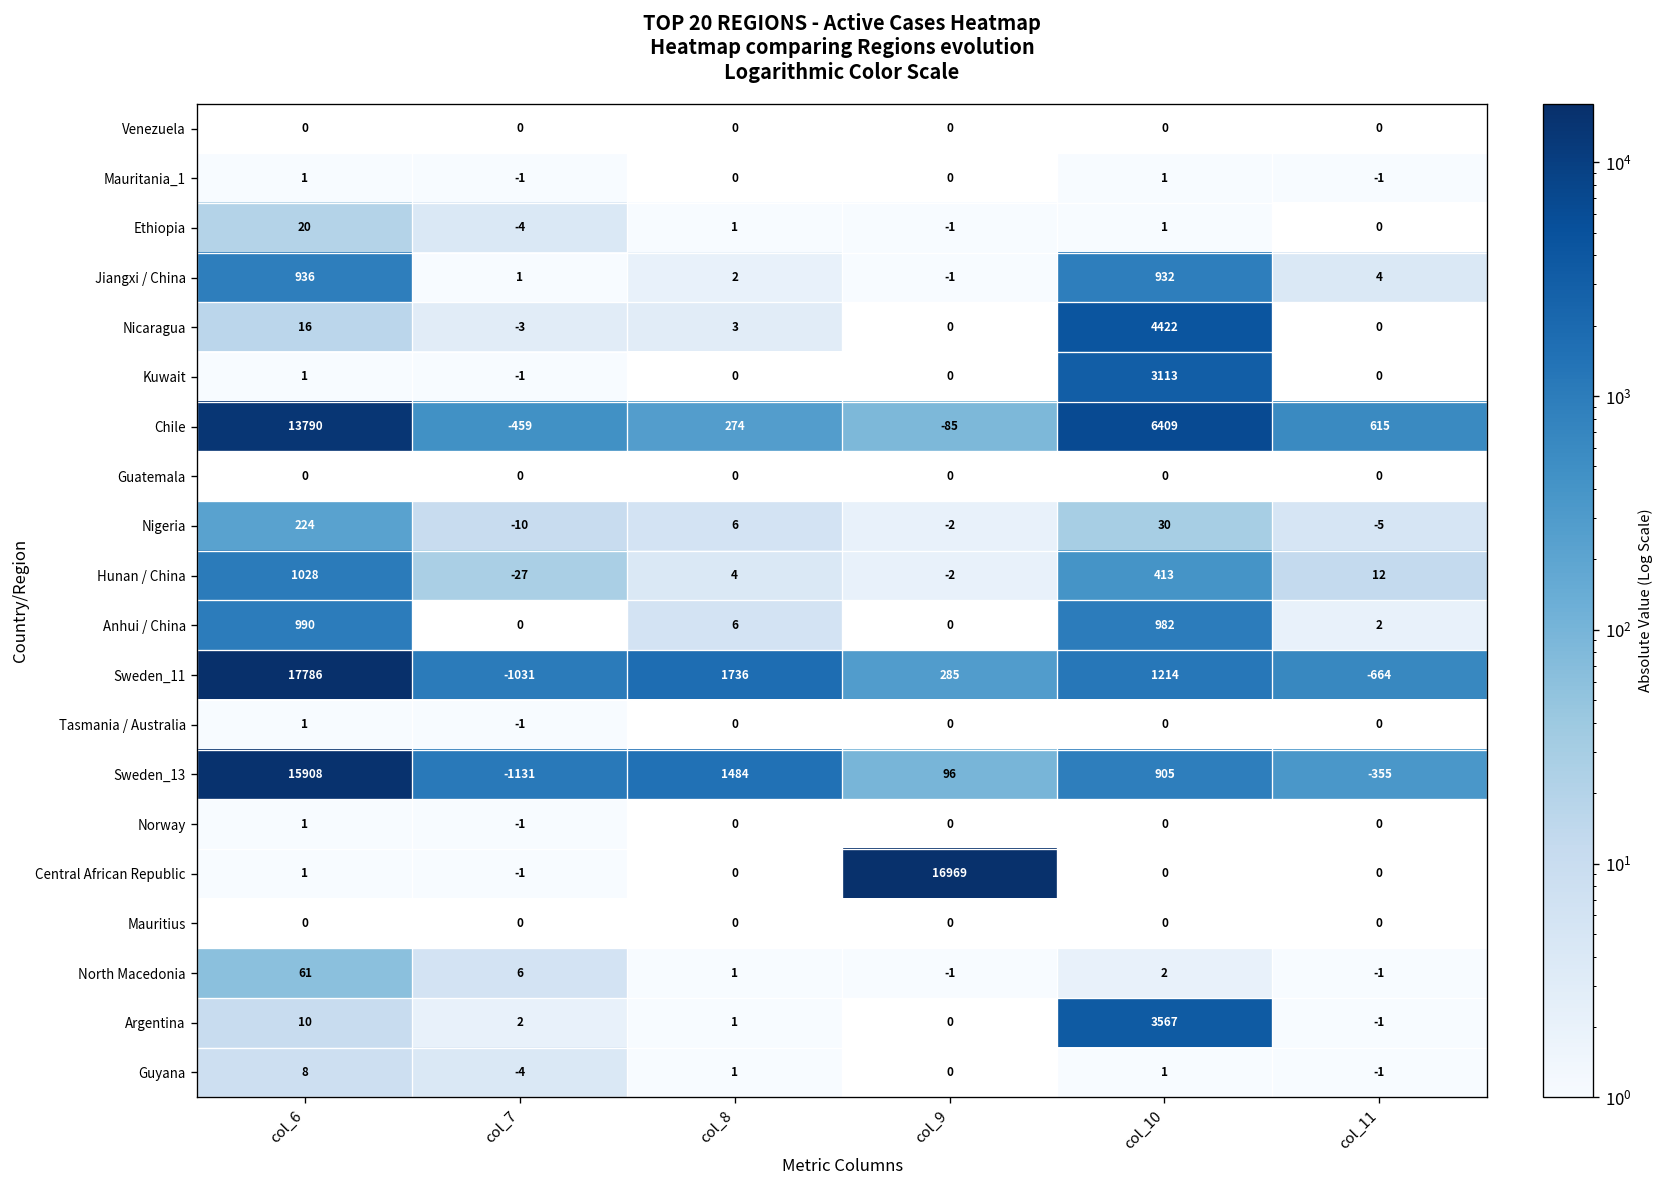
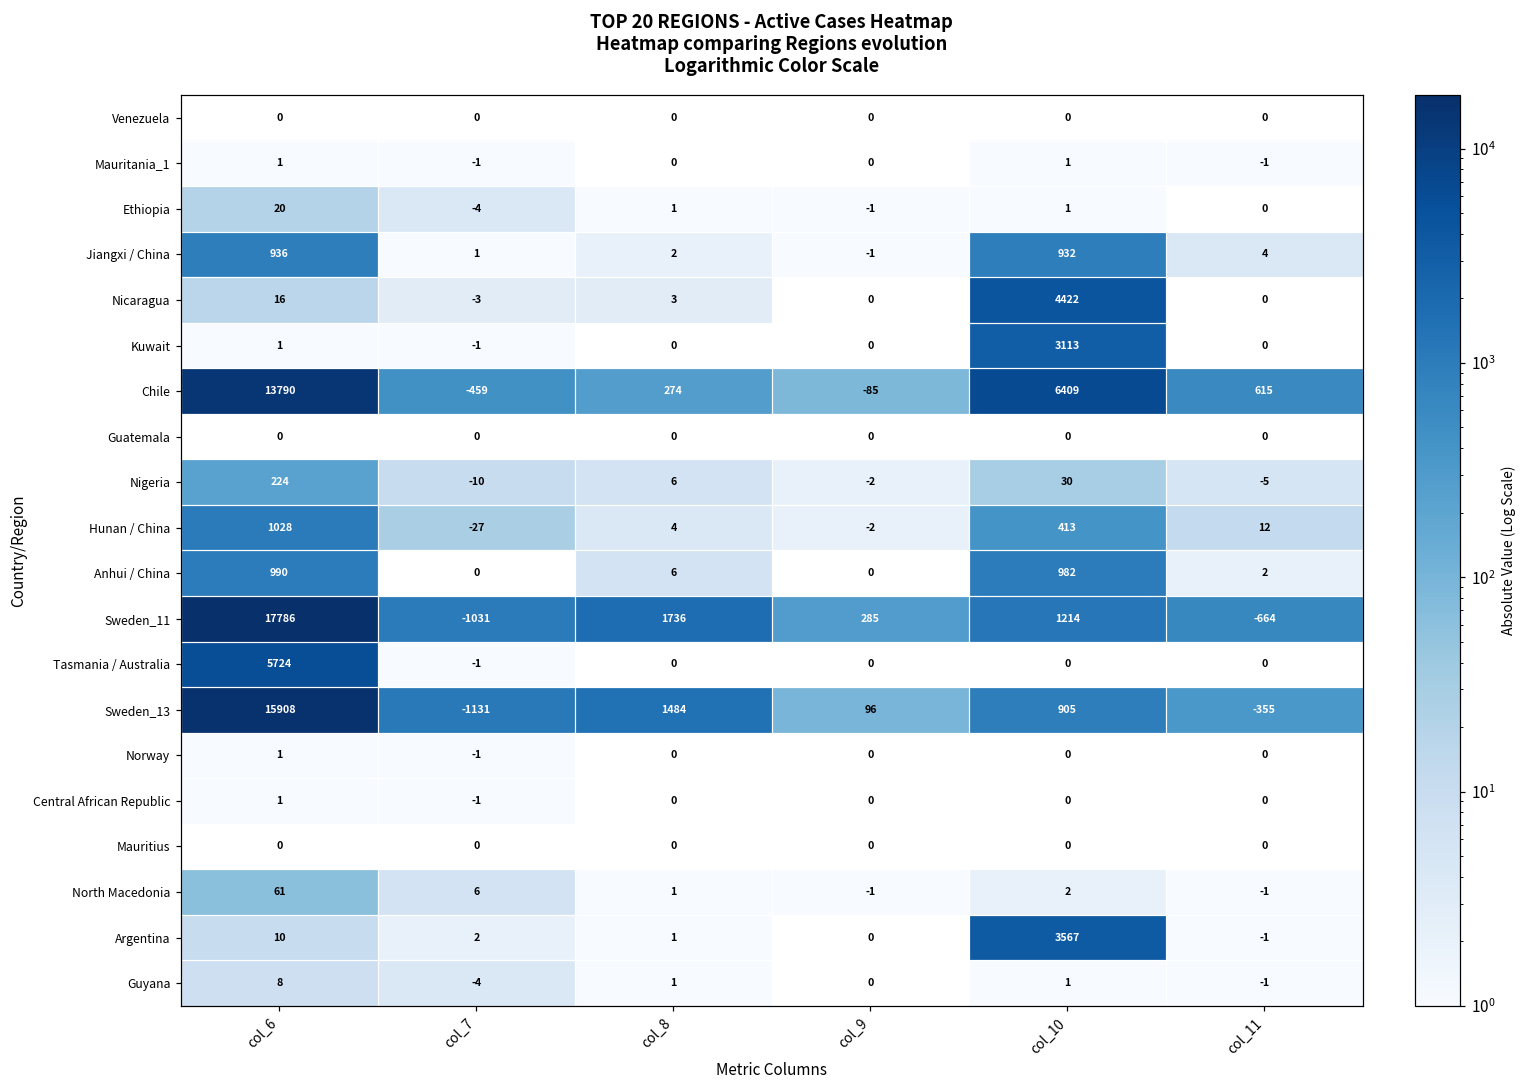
Tasmania / Australia, col_6: 1 -> 5724
Central African Republic, col_9: 16969 -> 0
